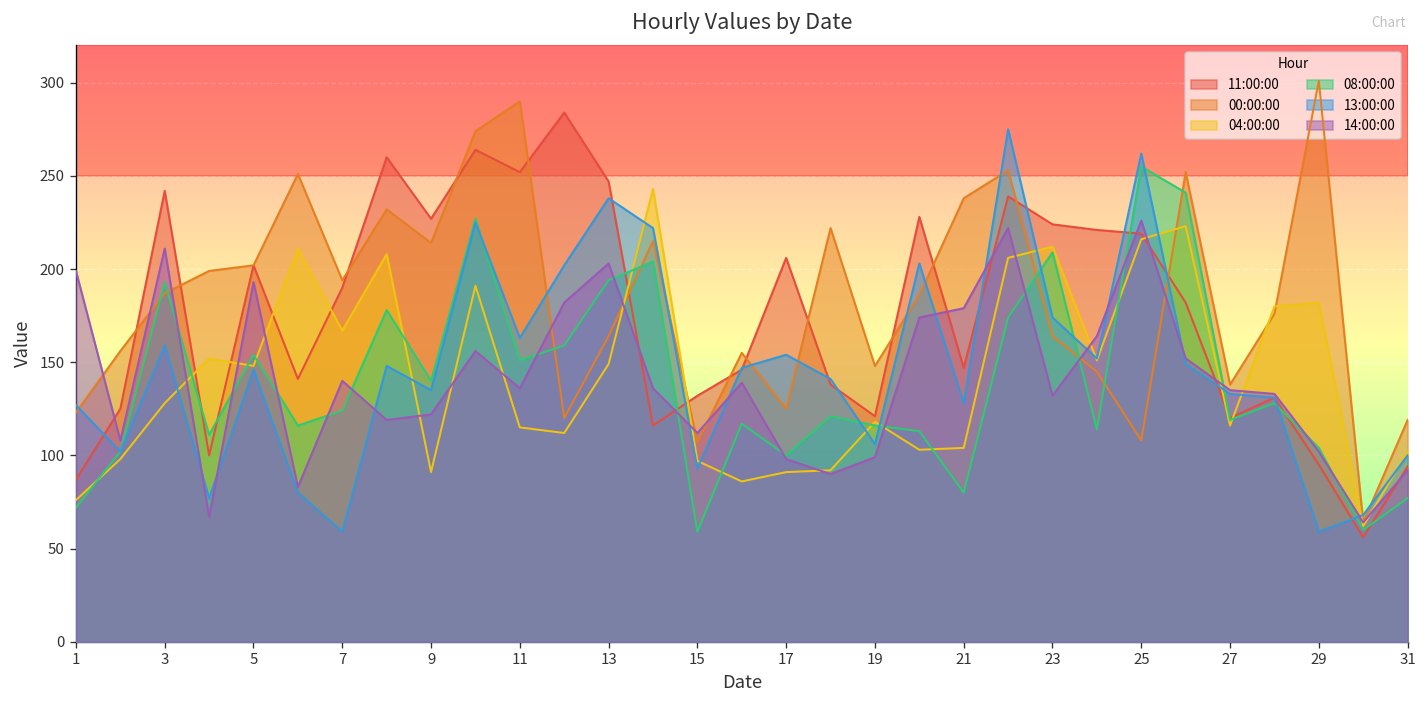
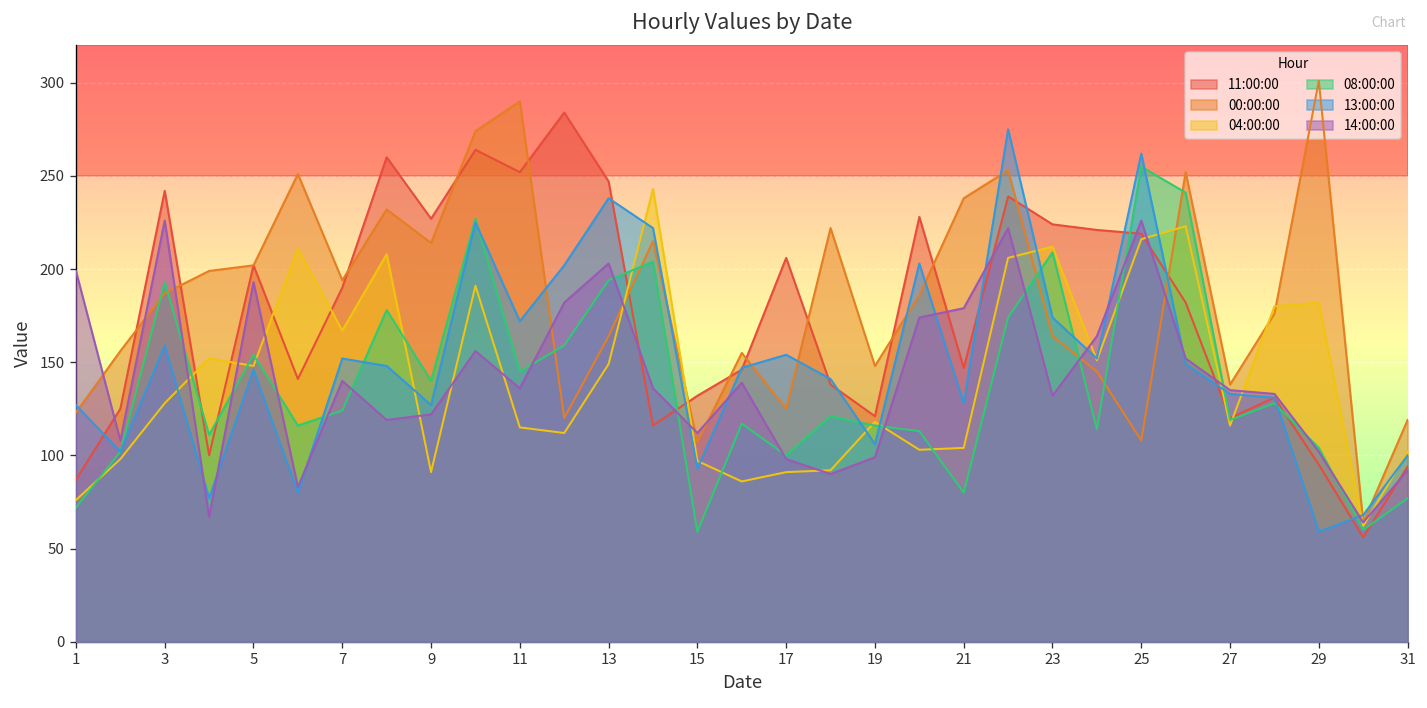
14:00:00, 3: 211 -> 226
13:00:00, 7: 59 -> 152
13:00:00, 9: 135 -> 127
08:00:00, 11: 151 -> 145
13:00:00, 11: 163 -> 172
